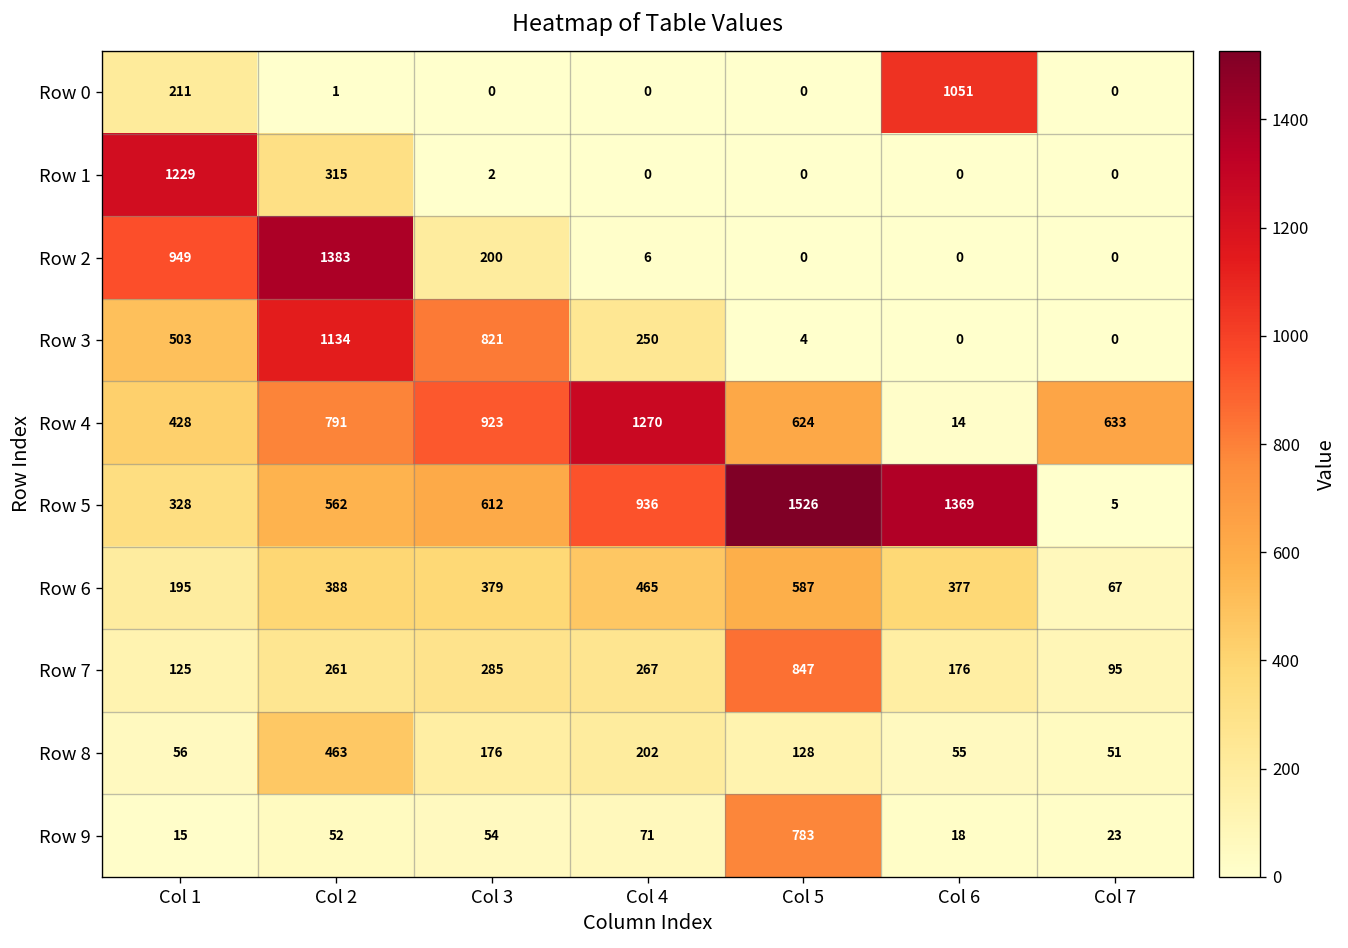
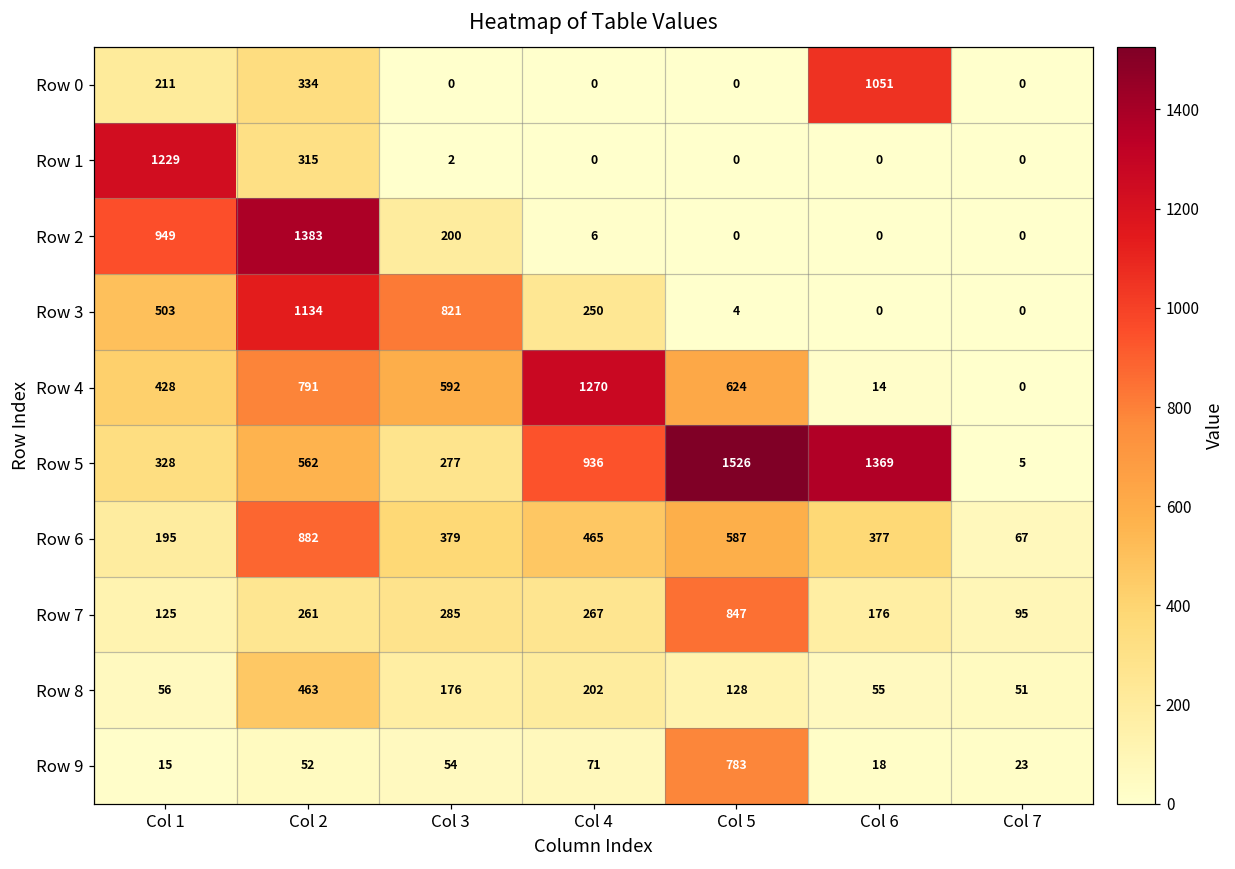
Row 0, Col 2: 1 -> 334
Row 4, Col 3: 923 -> 592
Row 4, Col 7: 633 -> 0
Row 5, Col 3: 612 -> 277
Row 6, Col 2: 388 -> 882
